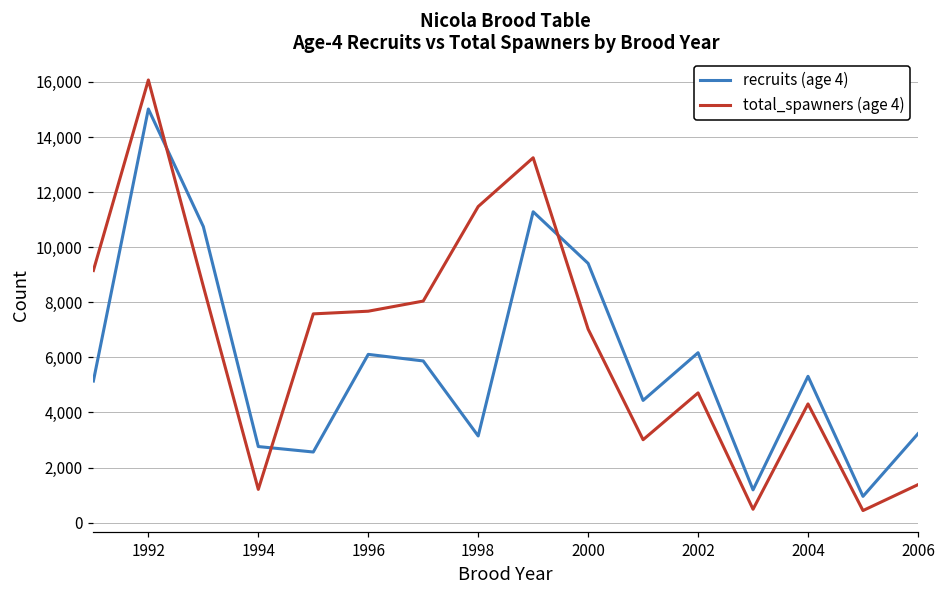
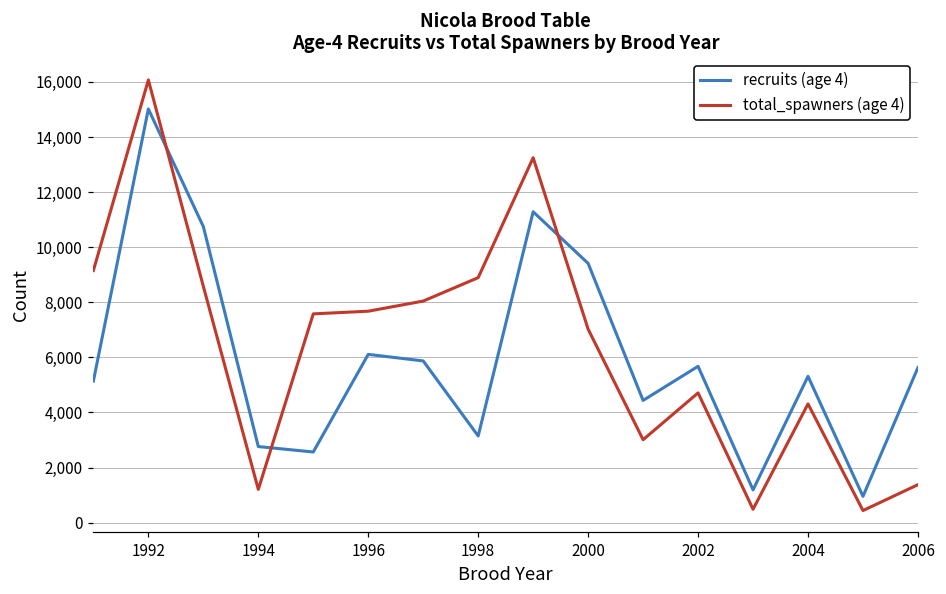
total_spawners (age 4), 1998: 11,500 -> 8,900
recruits (age 4), 2002: 6,200 -> 5,700
recruits (age 4), 2006: 3,200 -> 5,600
